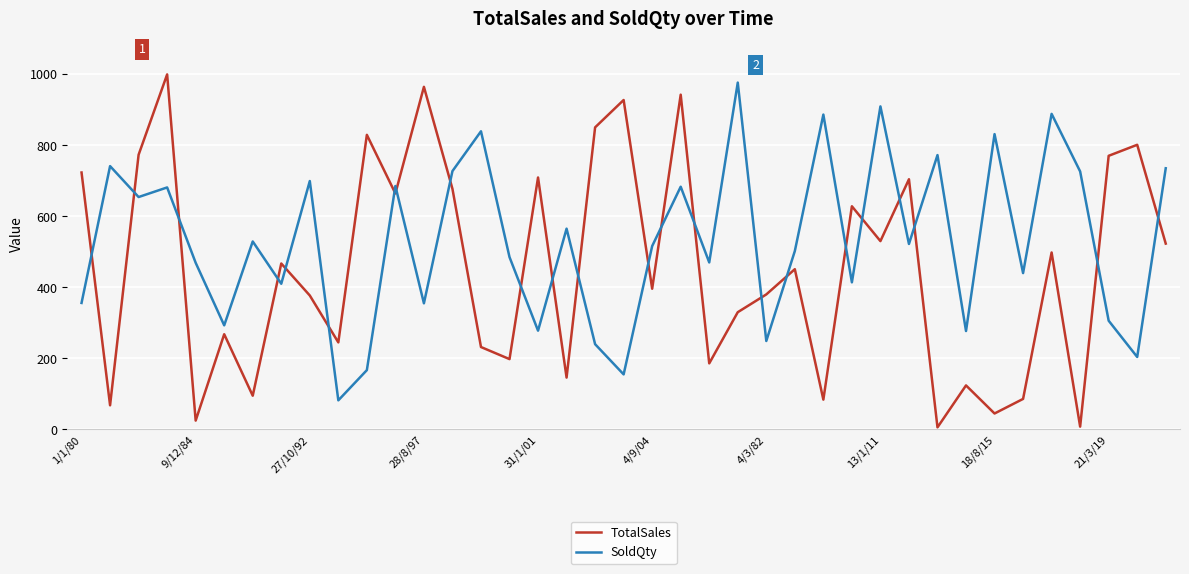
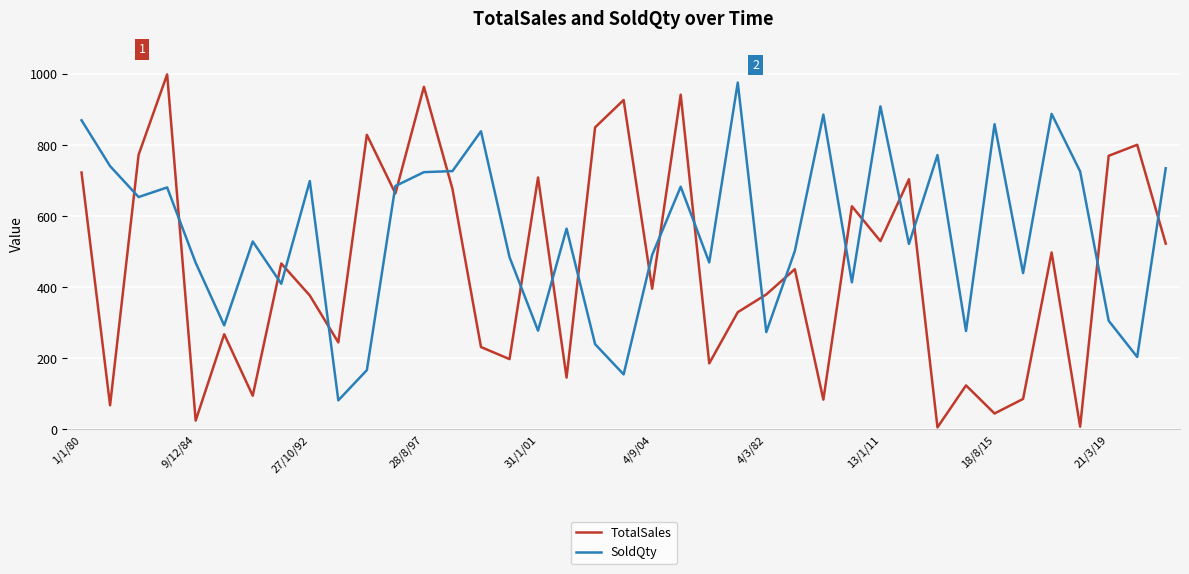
SoldQty, 1/1/80: 360 -> 870
SoldQty, 28/8/97: 360 -> 720
SoldQty, 4/9/04: 520 -> 490
SoldQty, 4/3/82: 250 -> 270
SoldQty, 18/8/15: 830 -> 860
